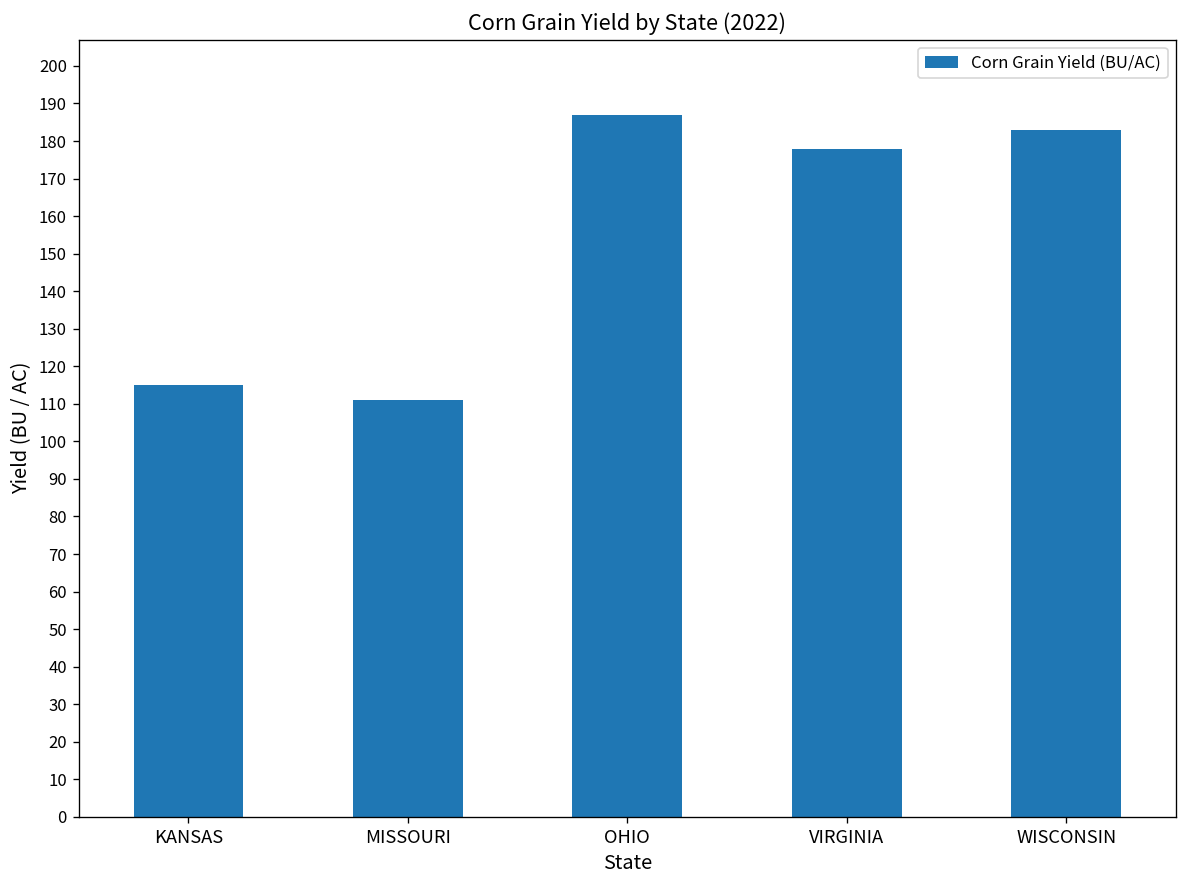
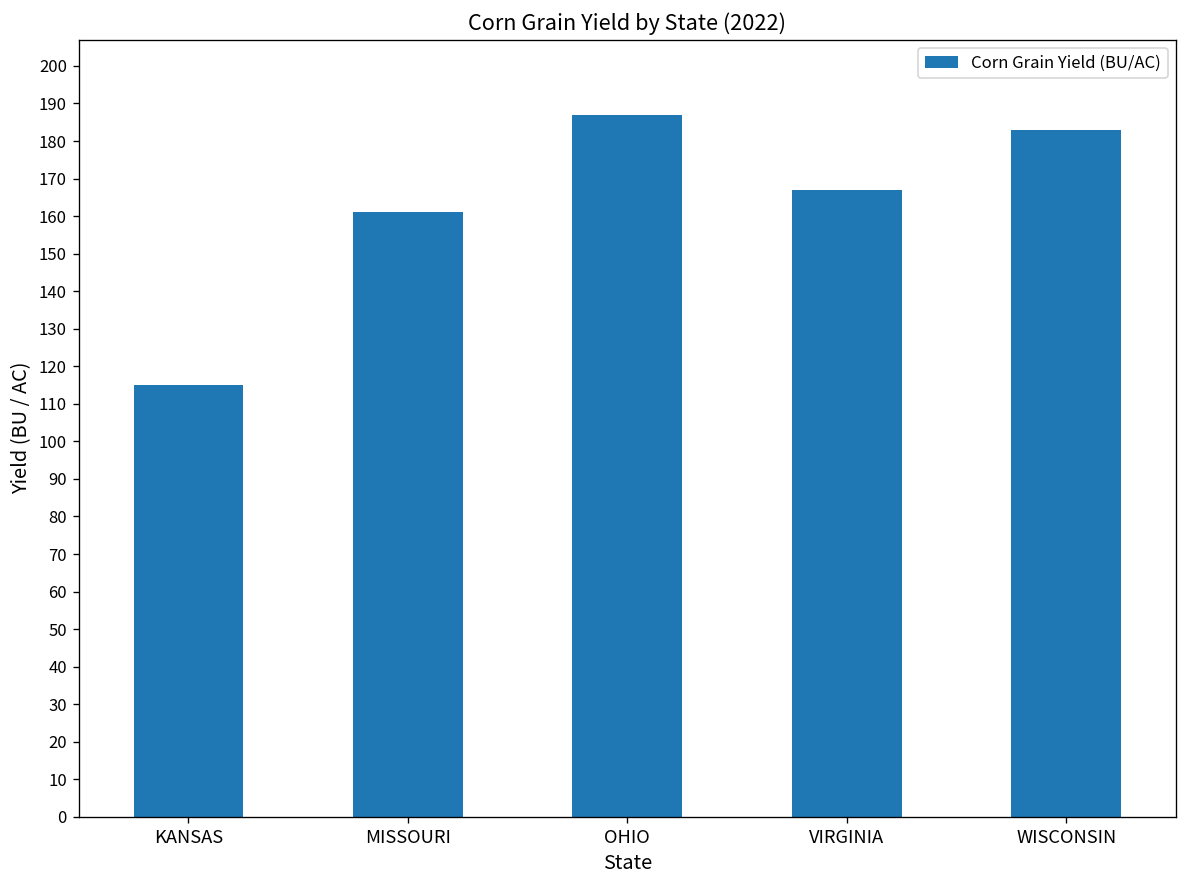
MISSOURI: 111 -> 161
VIRGINIA: 178 -> 167
